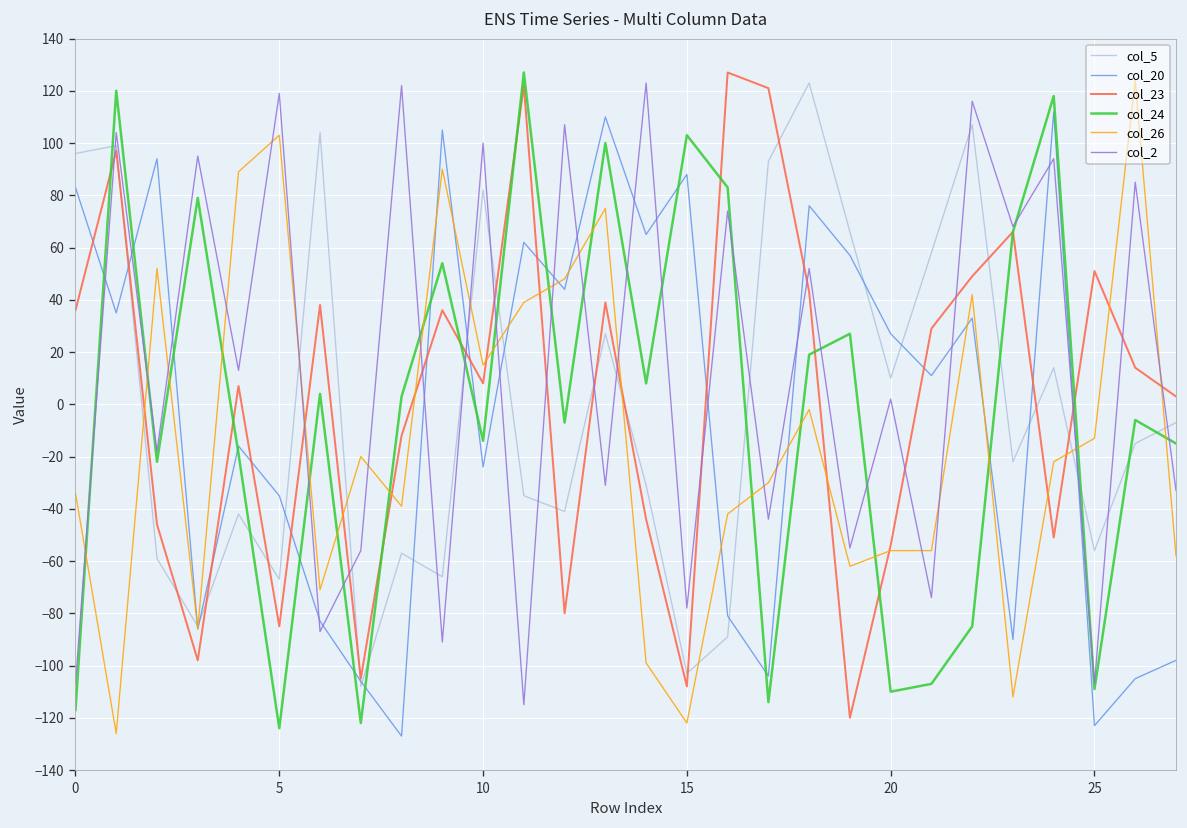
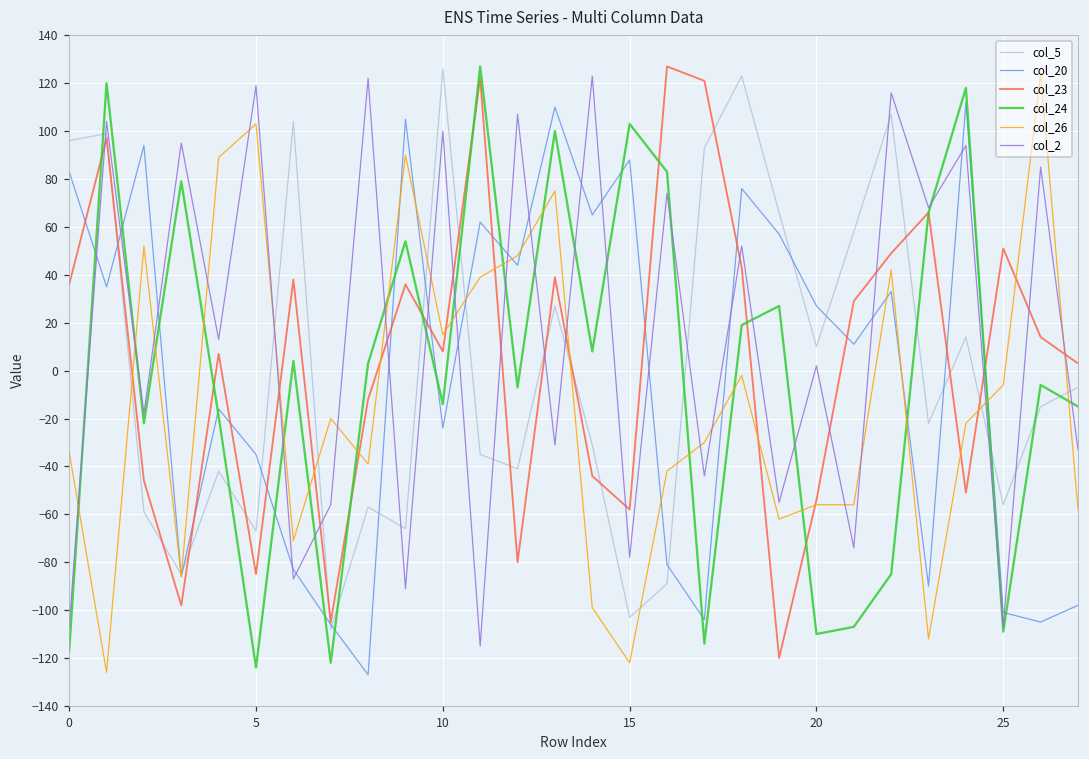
col_5, 10: 82 -> 126
col_23, 15: -108 -> -58
col_20, 25: -123 -> -101
col_26, 25: -13 -> -6
